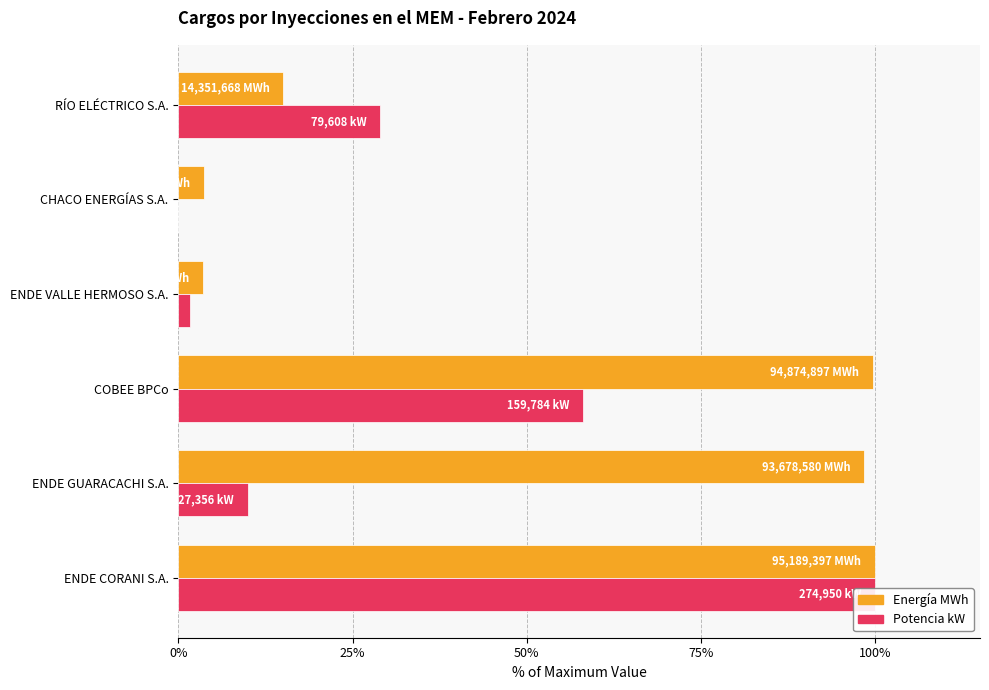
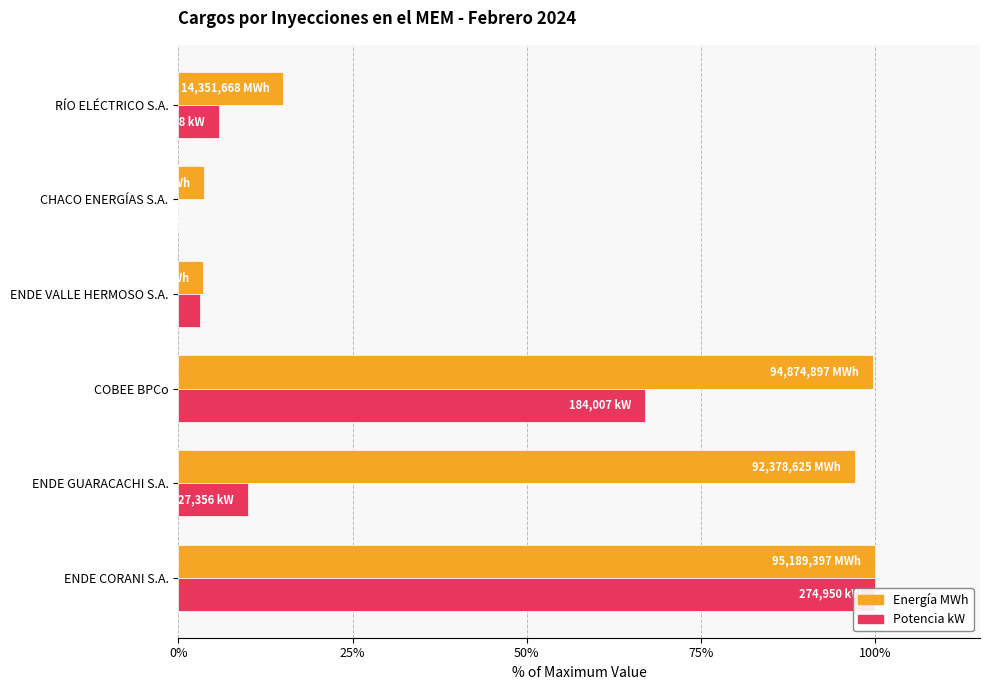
Potencia kW, RÍO ELÉCTRICO S.A.: 29% -> 6%
Potencia kW, ENDE VALLE HERMOSO S.A.: 2% -> 3%
Potencia kW, COBEE BPCo: 159,784 -> 184,007
Energía MWh, ENDE GUARACACHI S.A.: 93,678,580 -> 92,378,625
